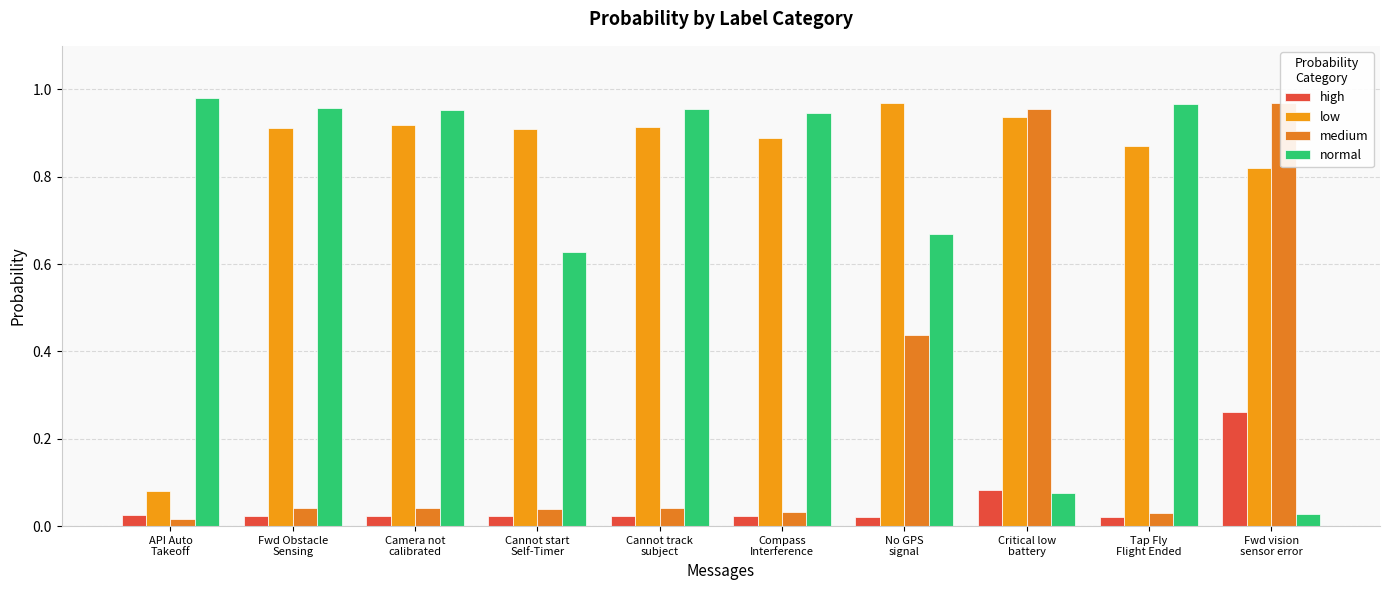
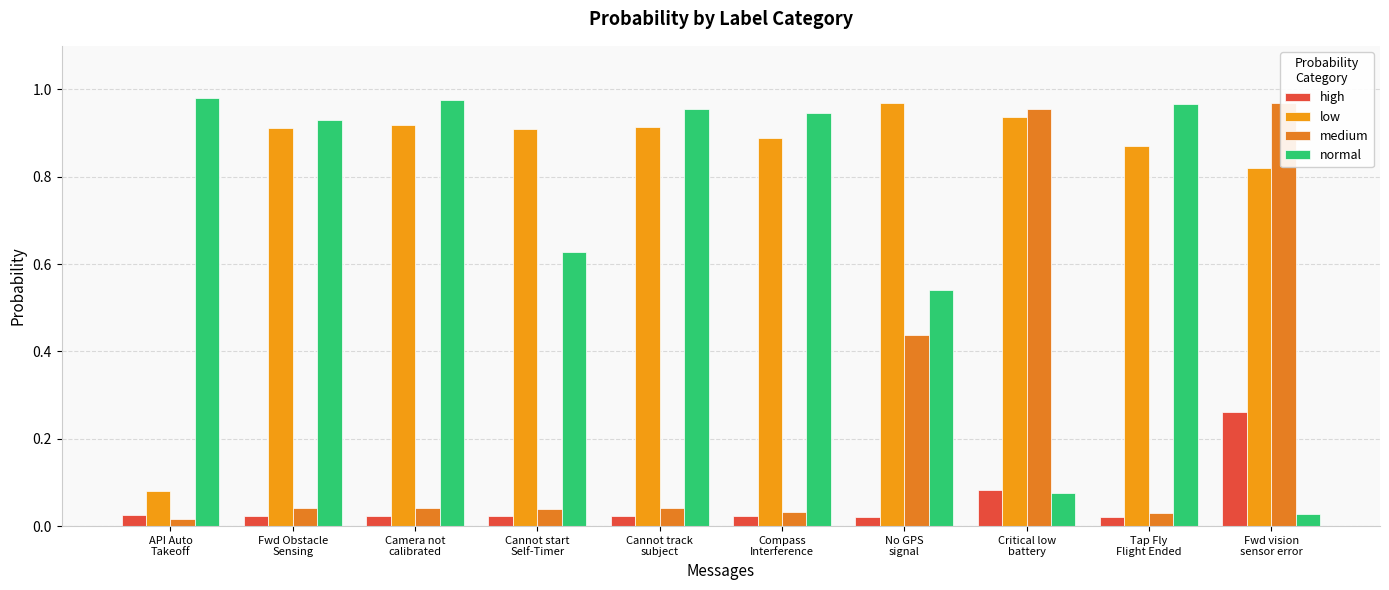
normal, Fwd Obstacle Sensing: 0.96 -> 0.93
normal, Camera not calibrated: 0.95 -> 0.98
normal, No GPS signal: 0.67 -> 0.54
